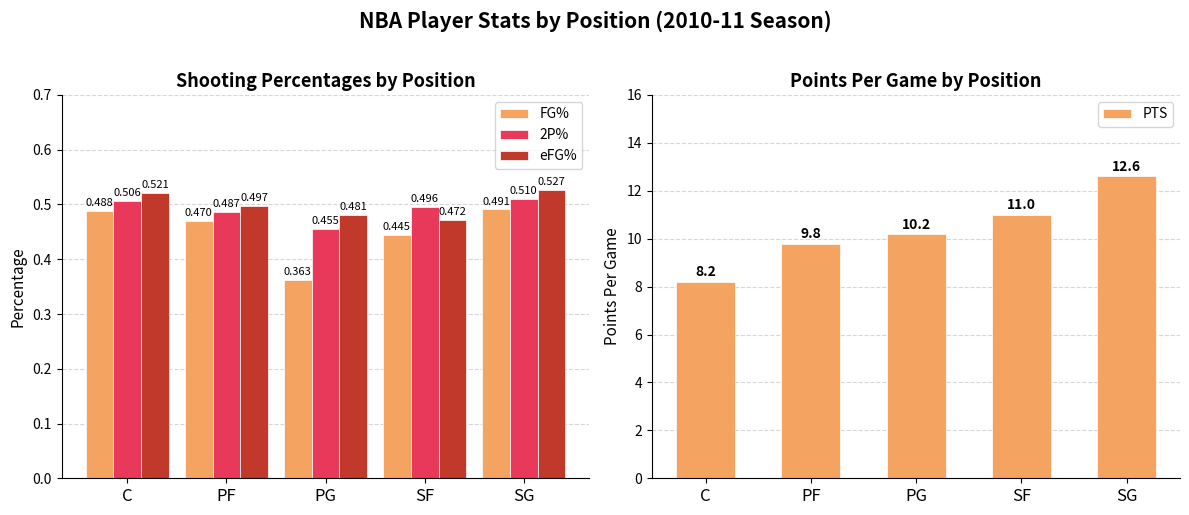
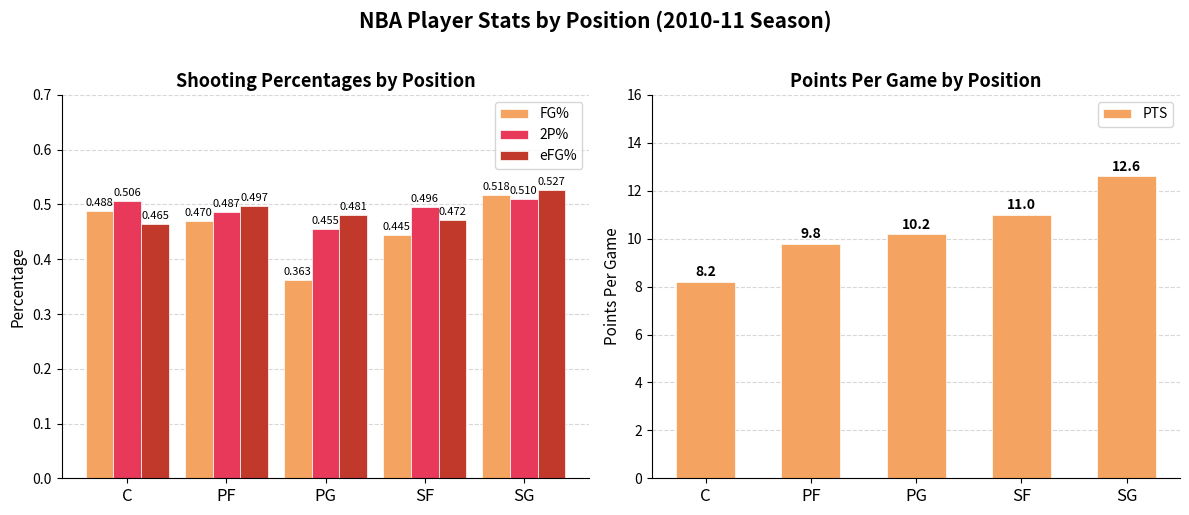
Shooting Percentages by Position, eFG%, C: 0.521 -> 0.465
Shooting Percentages by Position, FG%, SG: 0.491 -> 0.518
